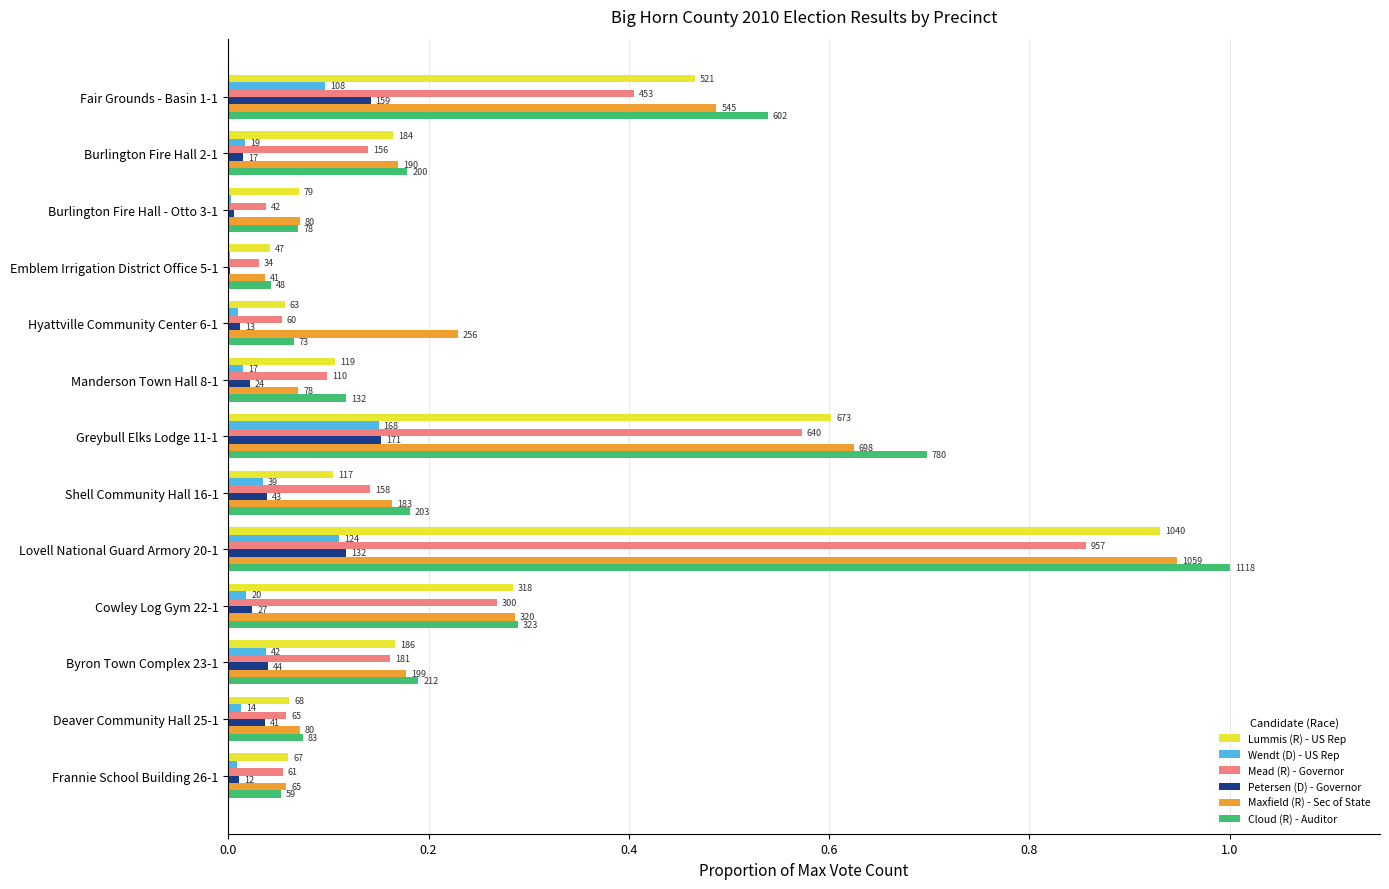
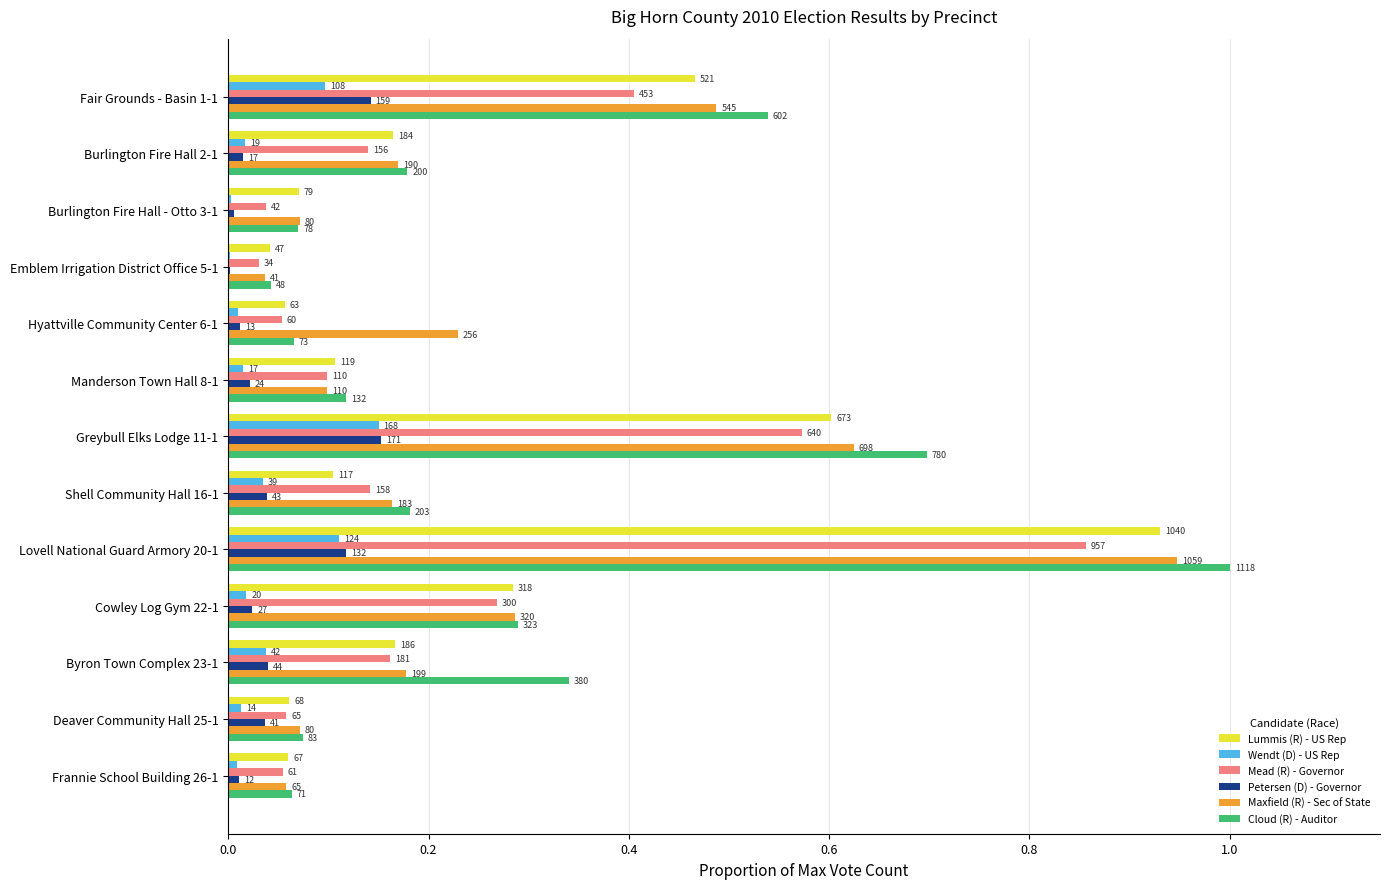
Maxfield (R) - Sec of State, Manderson Town Hall 8-1: 78 -> 110
Cloud (R) - Auditor, Byron Town Complex 23-1: 212 -> 380
Cloud (R) - Auditor, Frannie School Building 26-1: 59 -> 71
